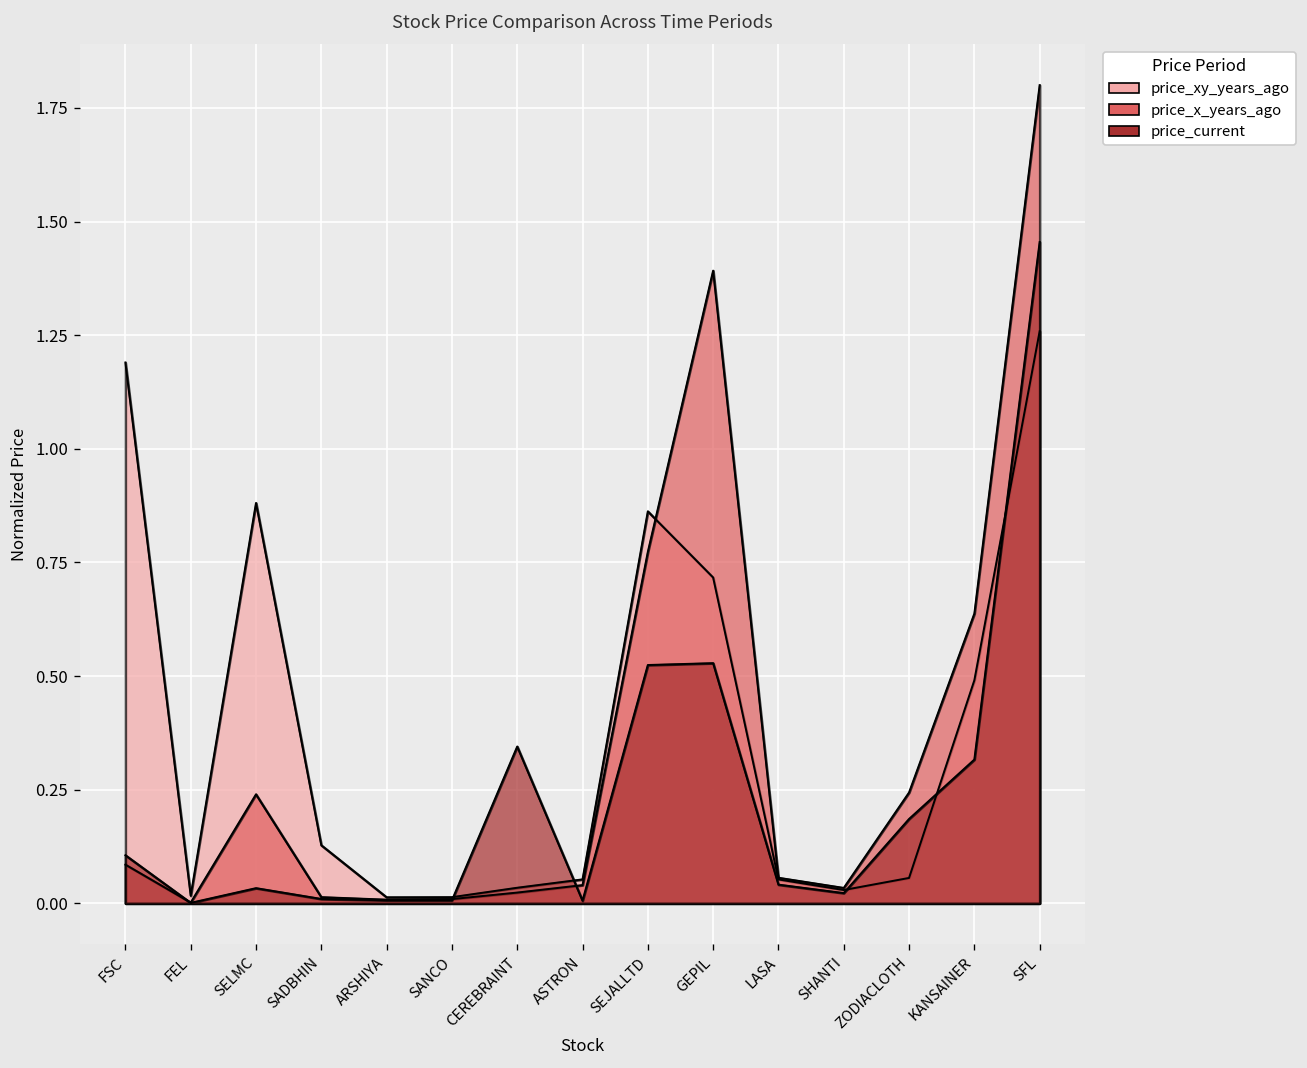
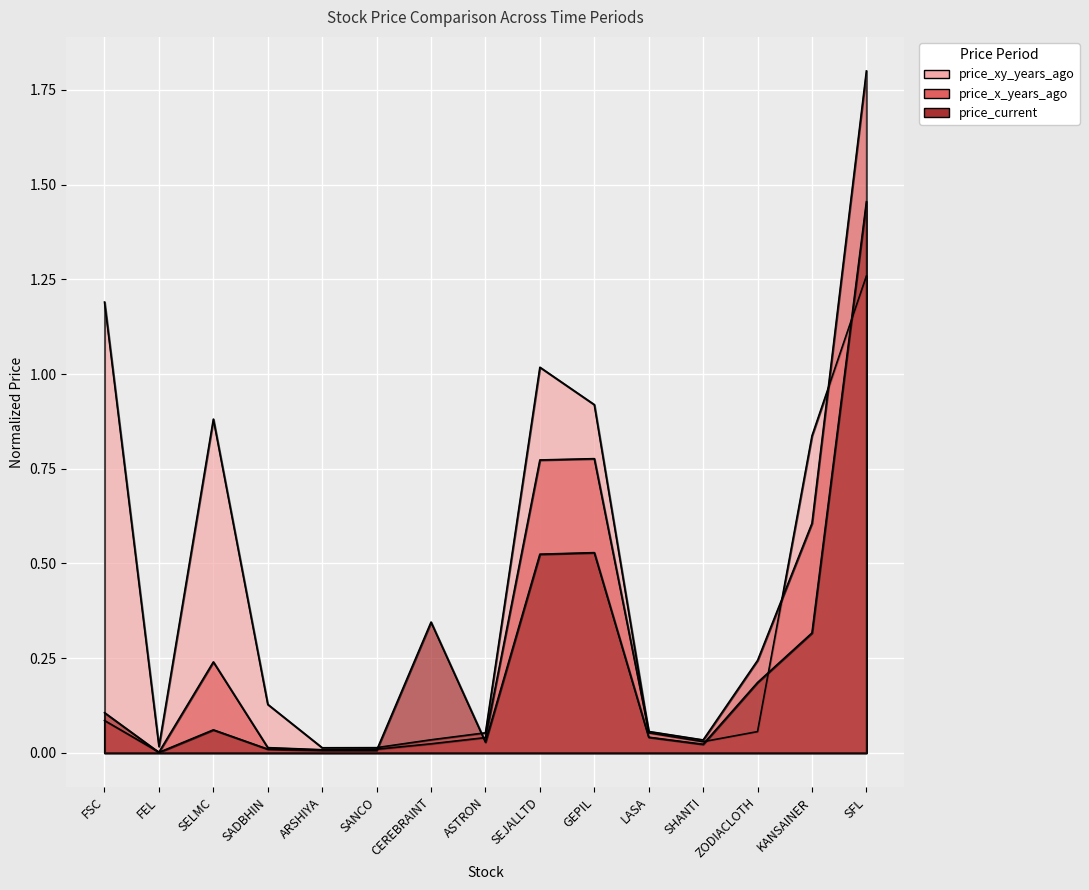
price_current, SELMC: 0.03 -> 0.06
price_current, ASTRON: 0.01 -> 0.03
price_xy_years_ago, SEJALLTD: 0.86 -> 1.02
price_xy_years_ago, GEPIL: 0.72 -> 0.92
price_x_years_ago, GEPIL: 1.39 -> 0.78
price_xy_years_ago, KANSAINER: 0.49 -> 0.84
price_x_years_ago, KANSAINER: 0.64 -> 0.61
